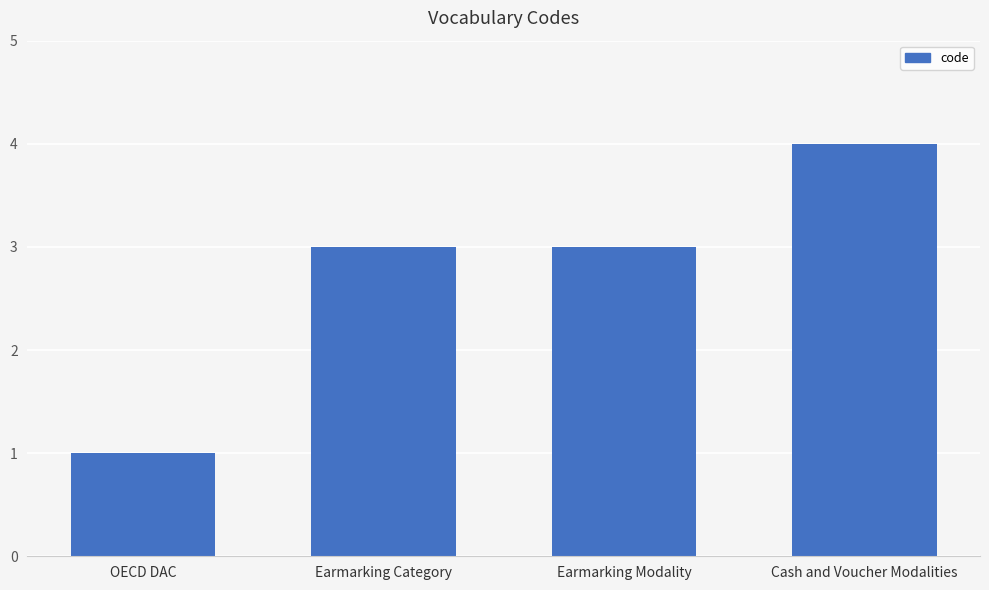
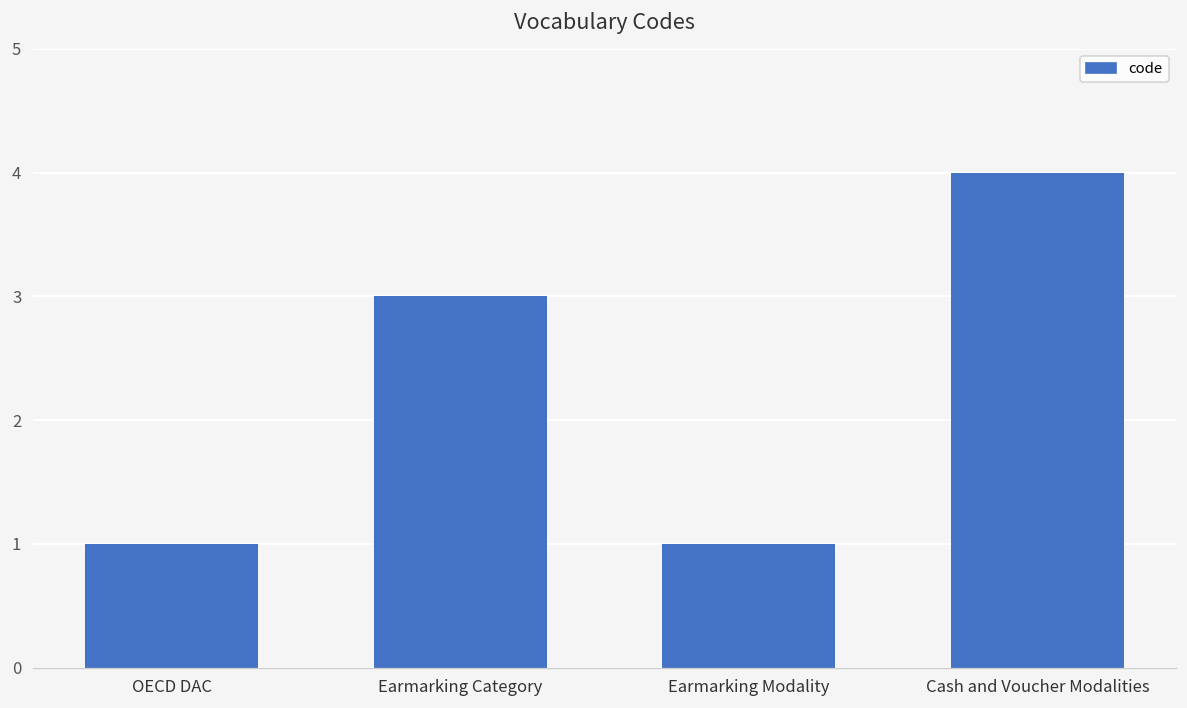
Earmarking Modality: 3 -> 1
